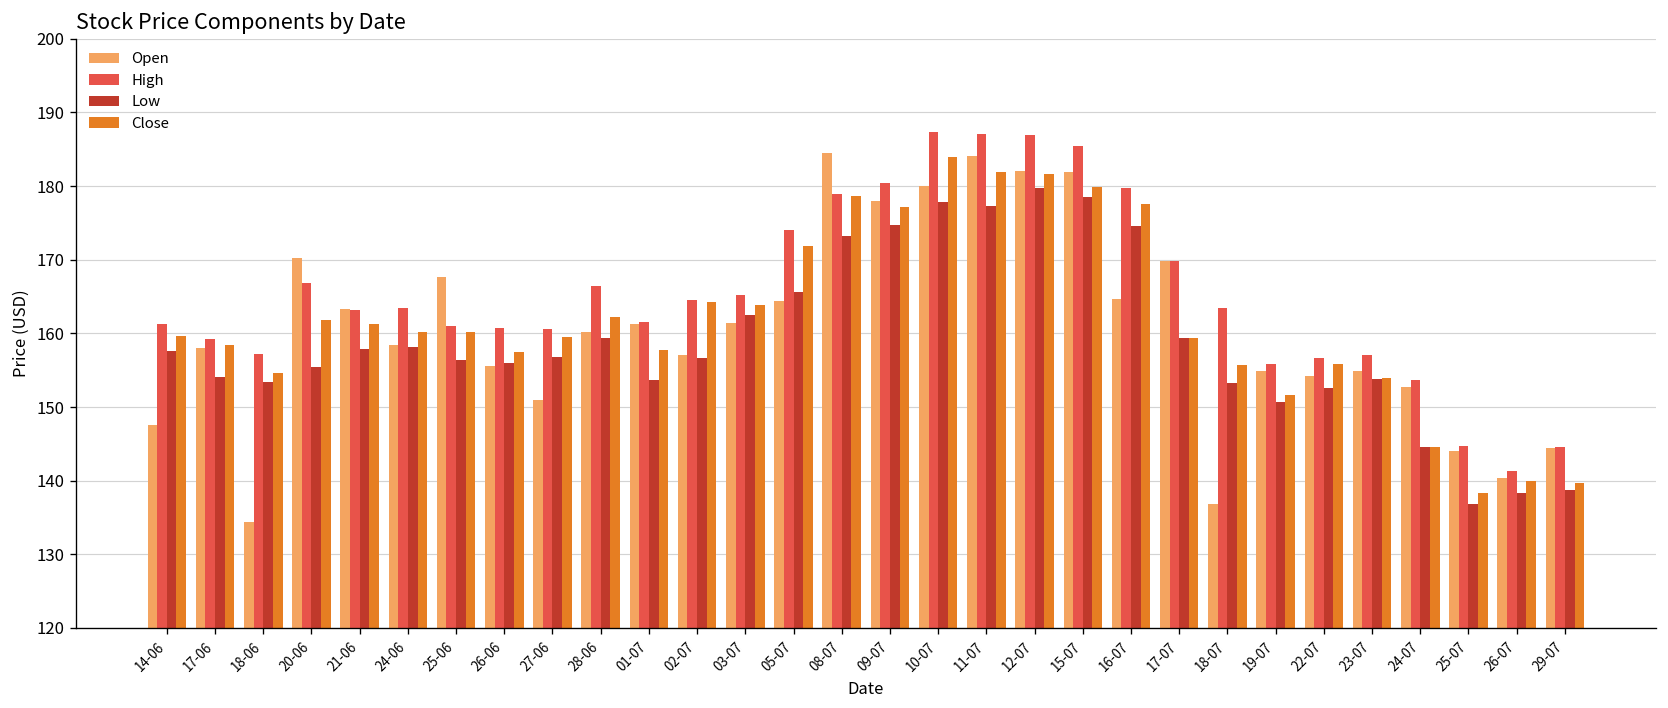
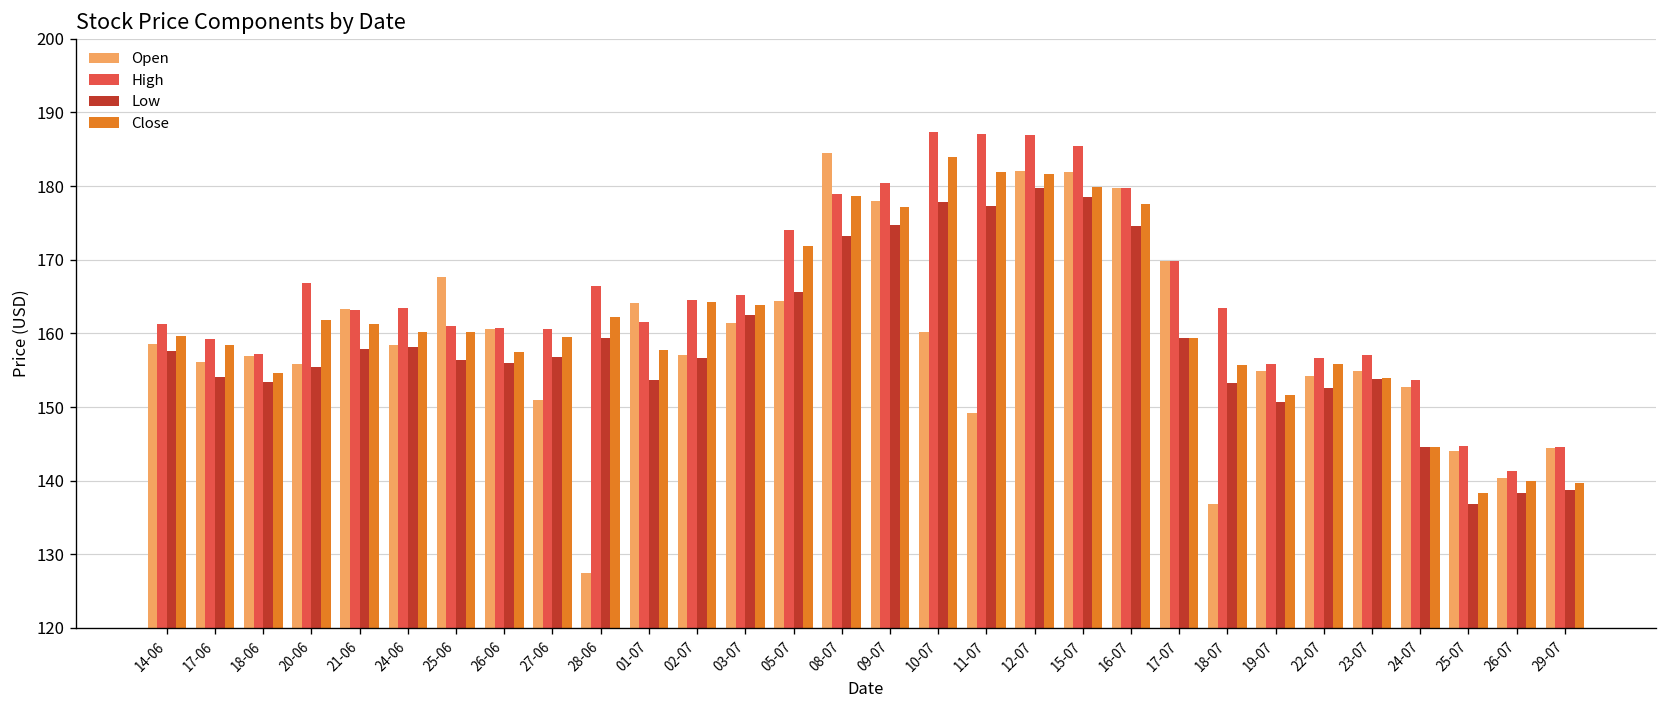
Open, 14-06: 148 -> 159
Open, 17-06: 158 -> 156
Open, 18-06: 134 -> 157
Open, 20-06: 170 -> 156
Open, 26-06: 156 -> 161
Open, 28-06: 160 -> 127
Open, 01-07: 161 -> 164
Open, 10-07: 180 -> 160
Open, 11-07: 184 -> 149
Open, 16-07: 165 -> 180
